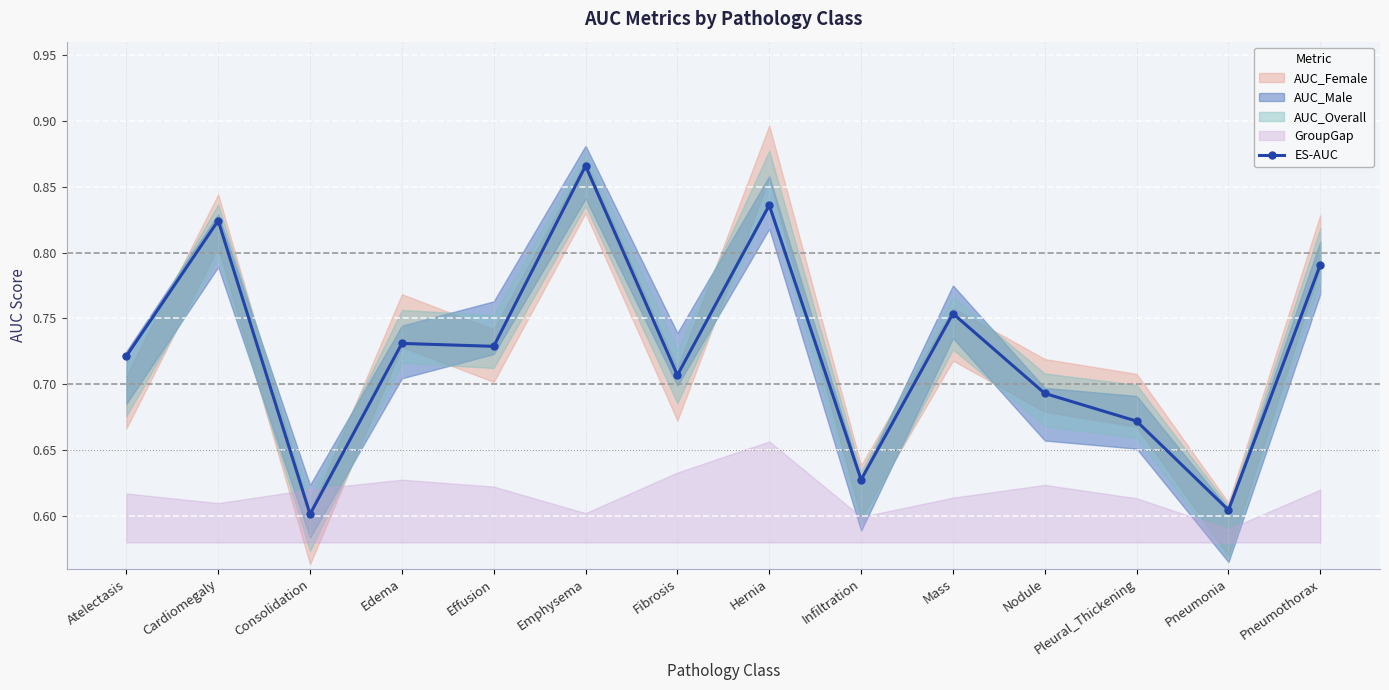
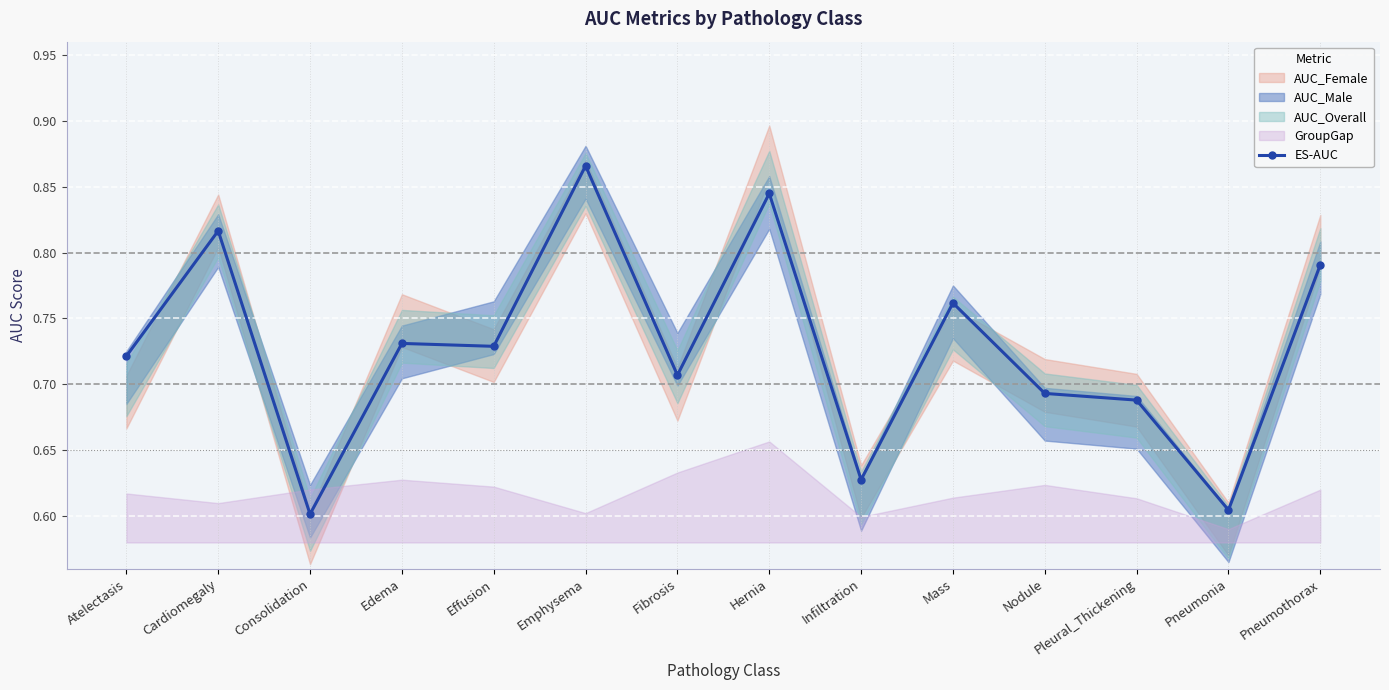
ES-AUC, Cardiomegaly: 0.824 -> 0.816
ES-AUC, Hernia: 0.836 -> 0.845
ES-AUC, Mass: 0.754 -> 0.762
ES-AUC, Pleural_Thickening: 0.672 -> 0.688
